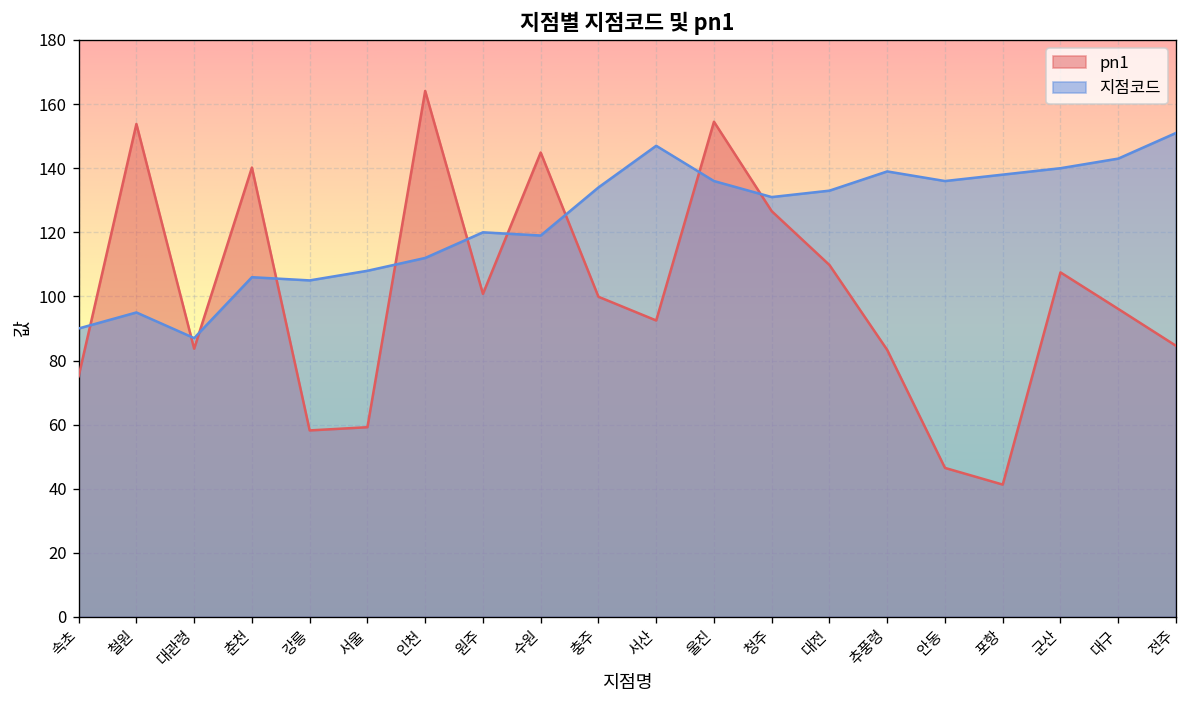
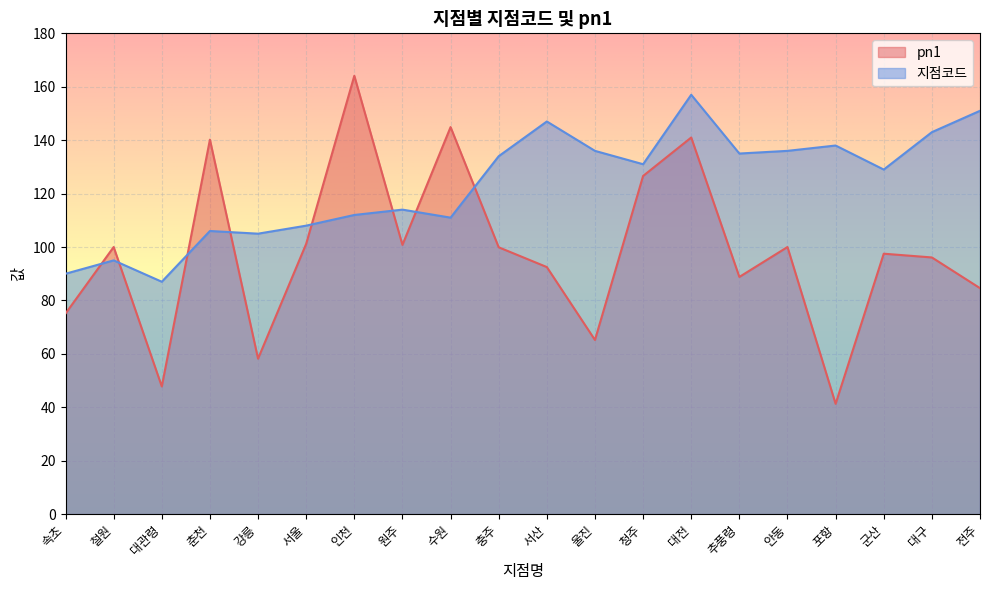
pn1, 철원: 154 -> 100
pn1, 대관령: 84 -> 48
pn1, 서울: 59 -> 101
지점코드, 원주: 120 -> 114
지점코드, 수원: 119 -> 111
pn1, 울진: 155 -> 65
pn1, 대전: 110 -> 141
지점코드, 대전: 133 -> 157
pn1, 추풍령: 83 -> 89
지점코드, 추풍령: 139 -> 135
pn1, 안동: 47 -> 100
pn1, 군산: 108 -> 98
지점코드, 군산: 140 -> 129
